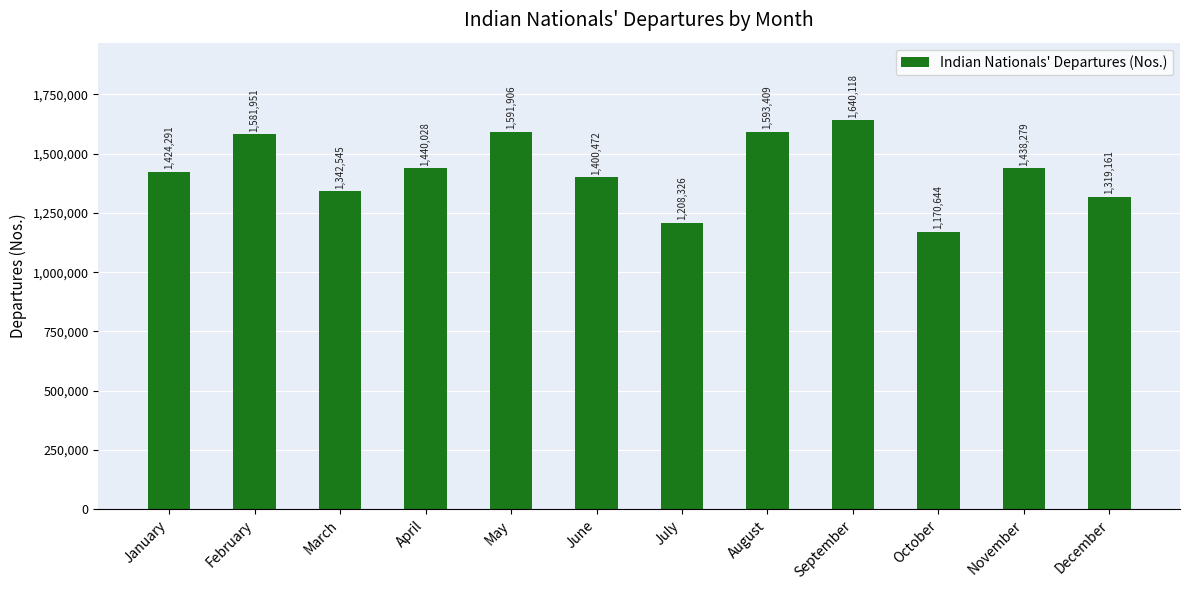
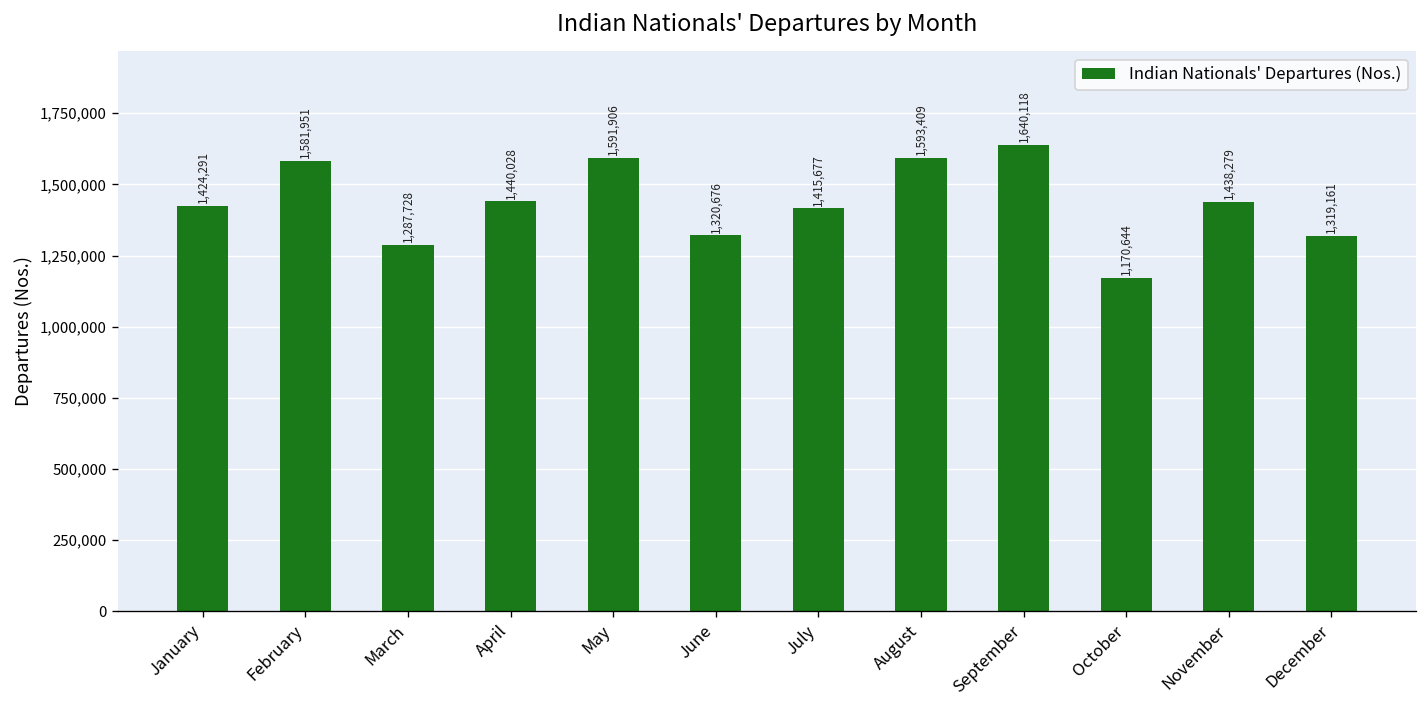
March: 1,342,545 -> 1,287,728
June: 1,400,472 -> 1,320,676
July: 1,208,326 -> 1,415,677
